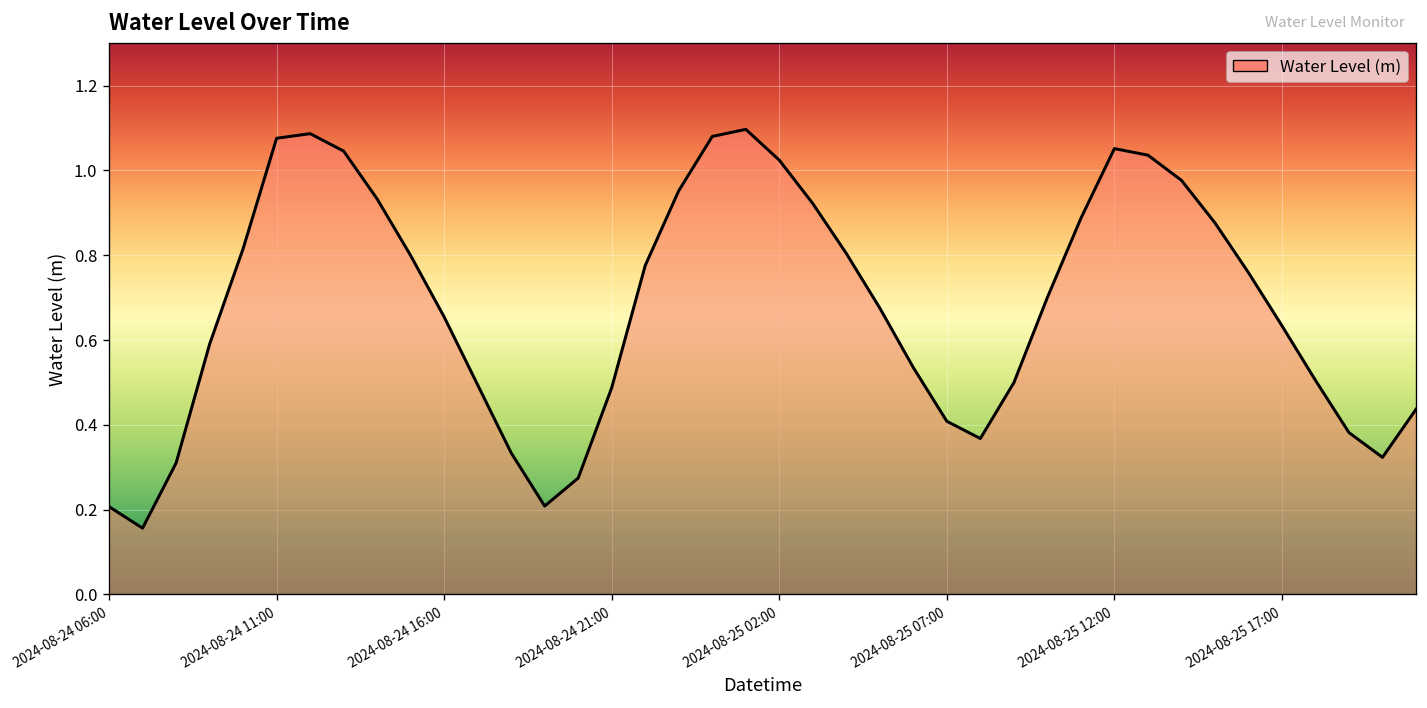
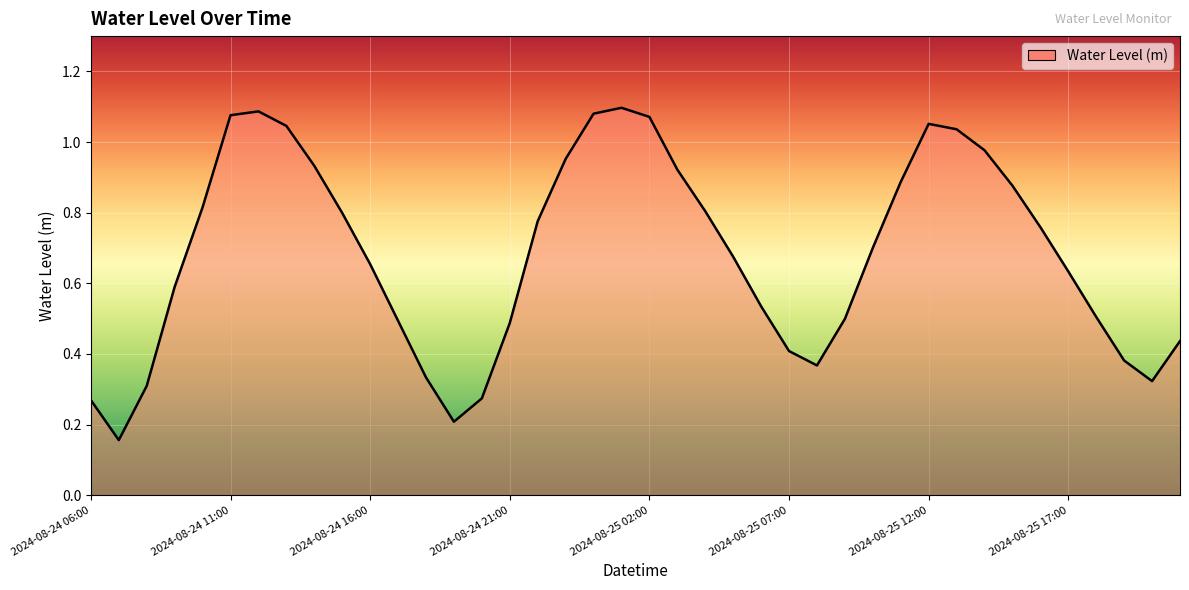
2024-08-24 06:00: 0.21 -> 0.27
2024-08-25 02:00: 1.02 -> 1.07
